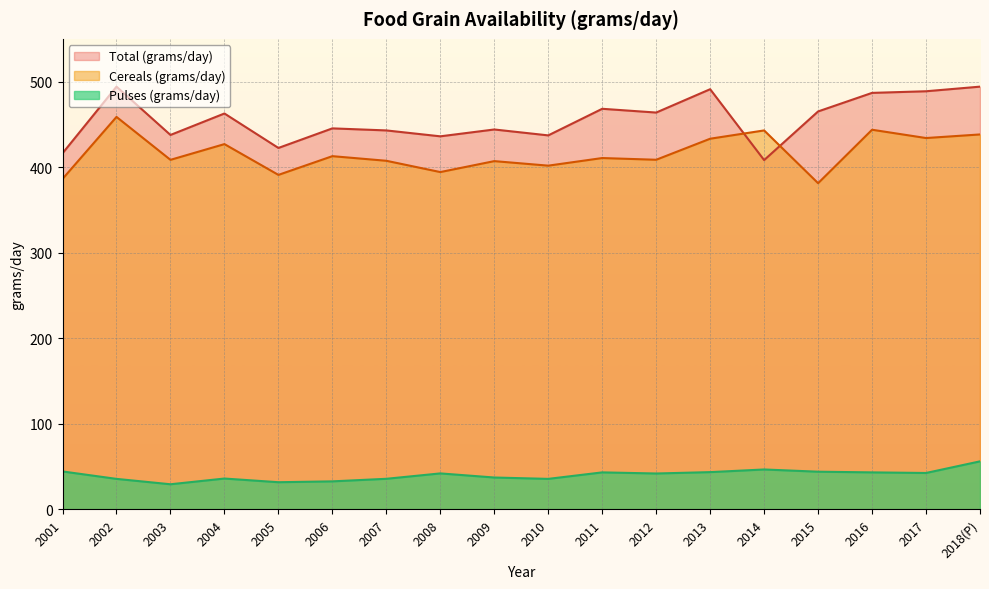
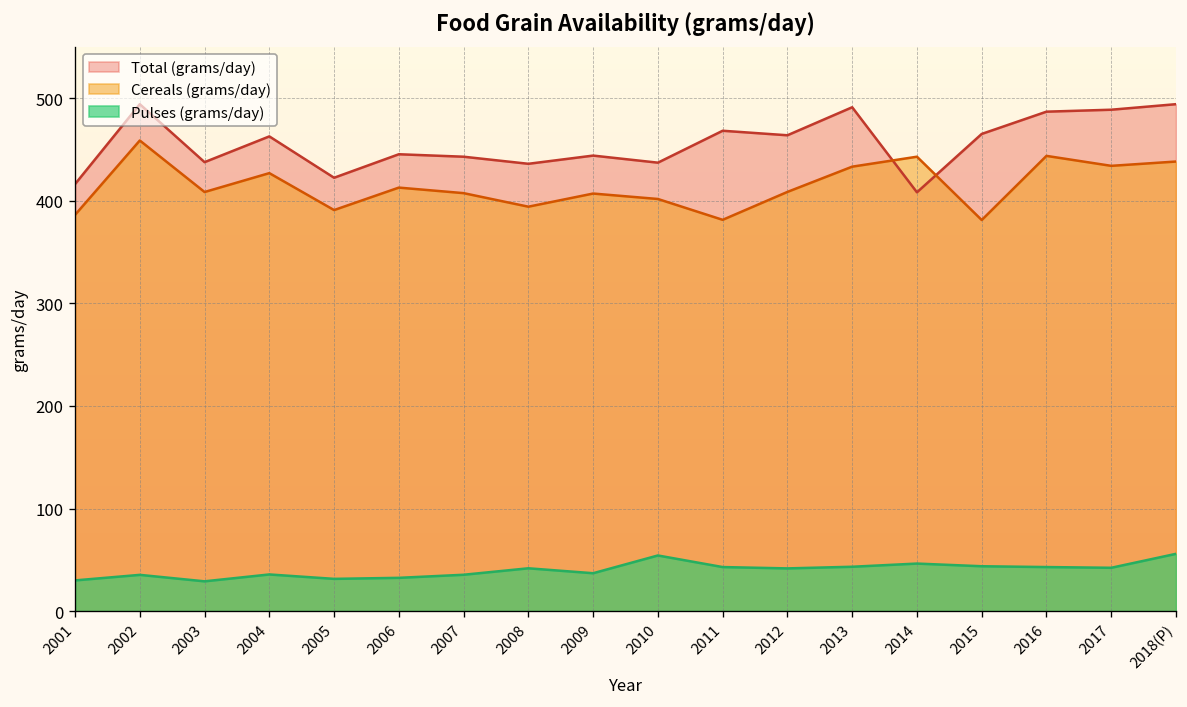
Pulses (grams/day), 2001: 40 -> 30
Pulses (grams/day), 2010: 40 -> 50
Cereals (grams/day), 2011: 410 -> 380
